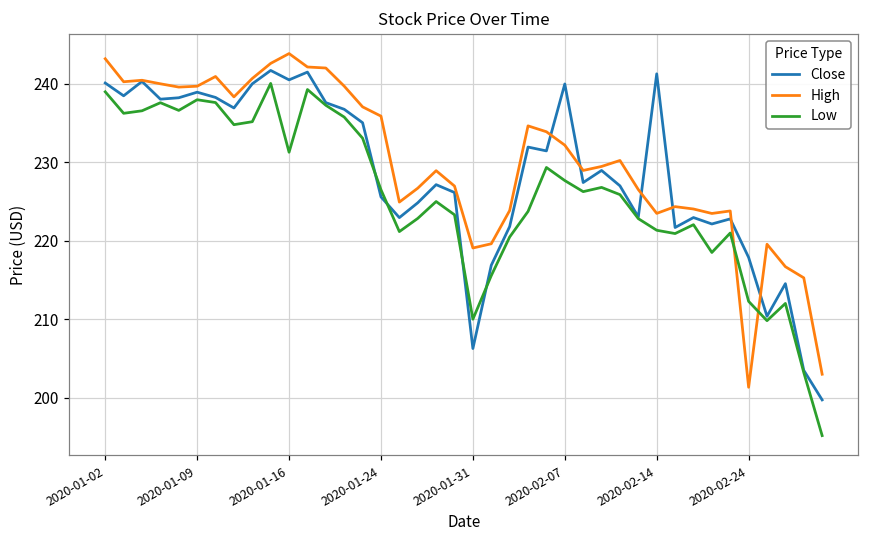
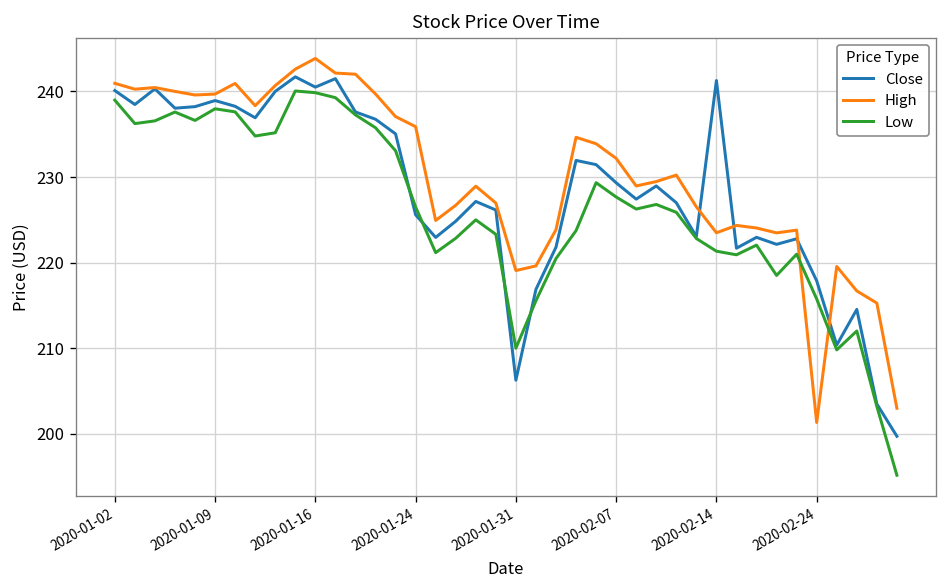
High, 2020-01-02: 243 -> 241
Low, 2020-01-16: 231 -> 240
Close, 2020-02-07: 240 -> 229
Low, 2020-02-24: 212 -> 216
